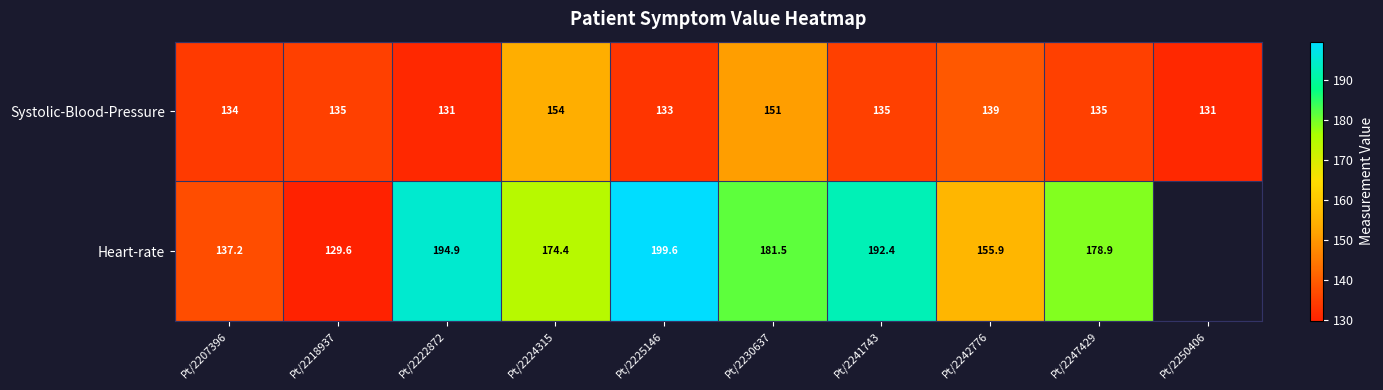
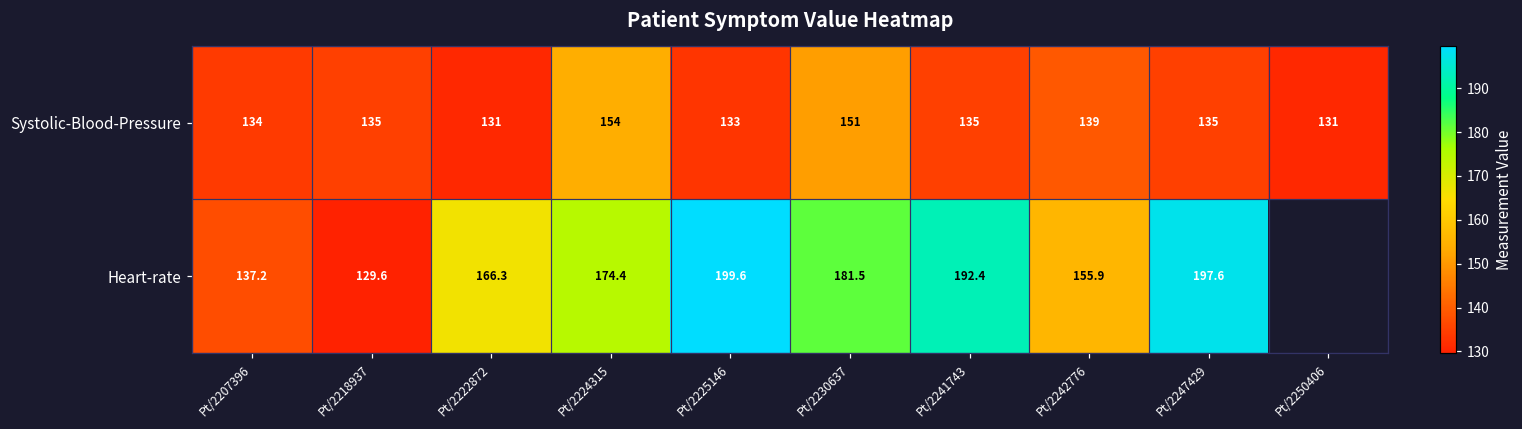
Heart-rate, Pt/2222872: 194.9 -> 166.3
Heart-rate, Pt/2247429: 178.9 -> 197.6
